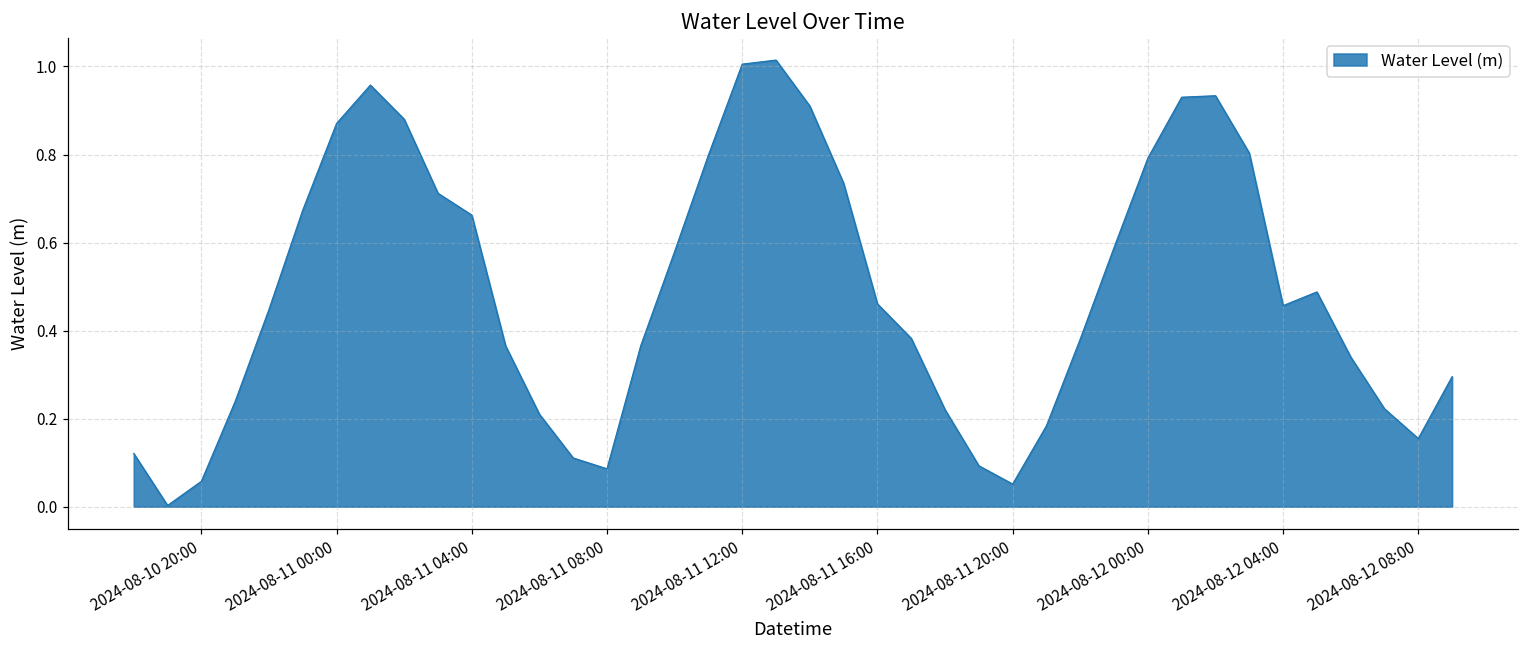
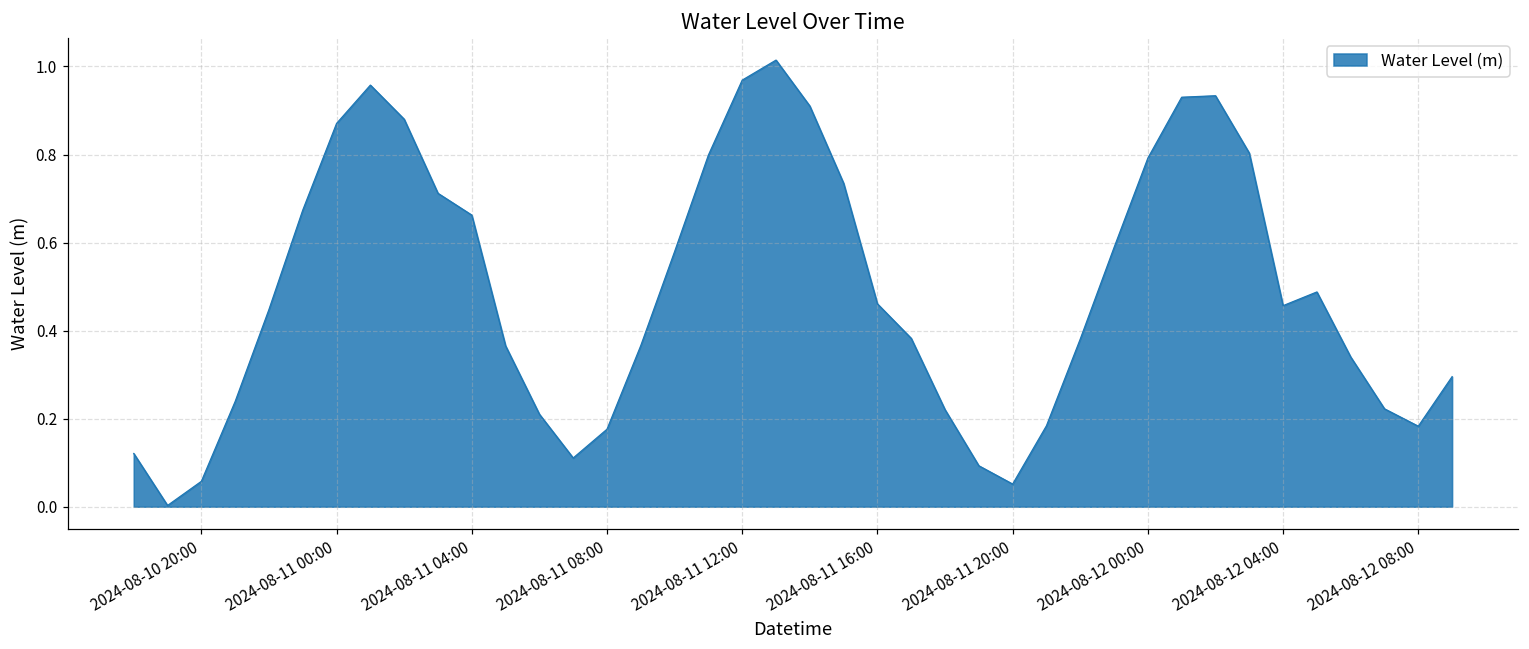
2024-08-11 08:00: 0.09 -> 0.18
2024-08-11 12:00: 1.01 -> 0.97
2024-08-12 08:00: 0.15 -> 0.18
